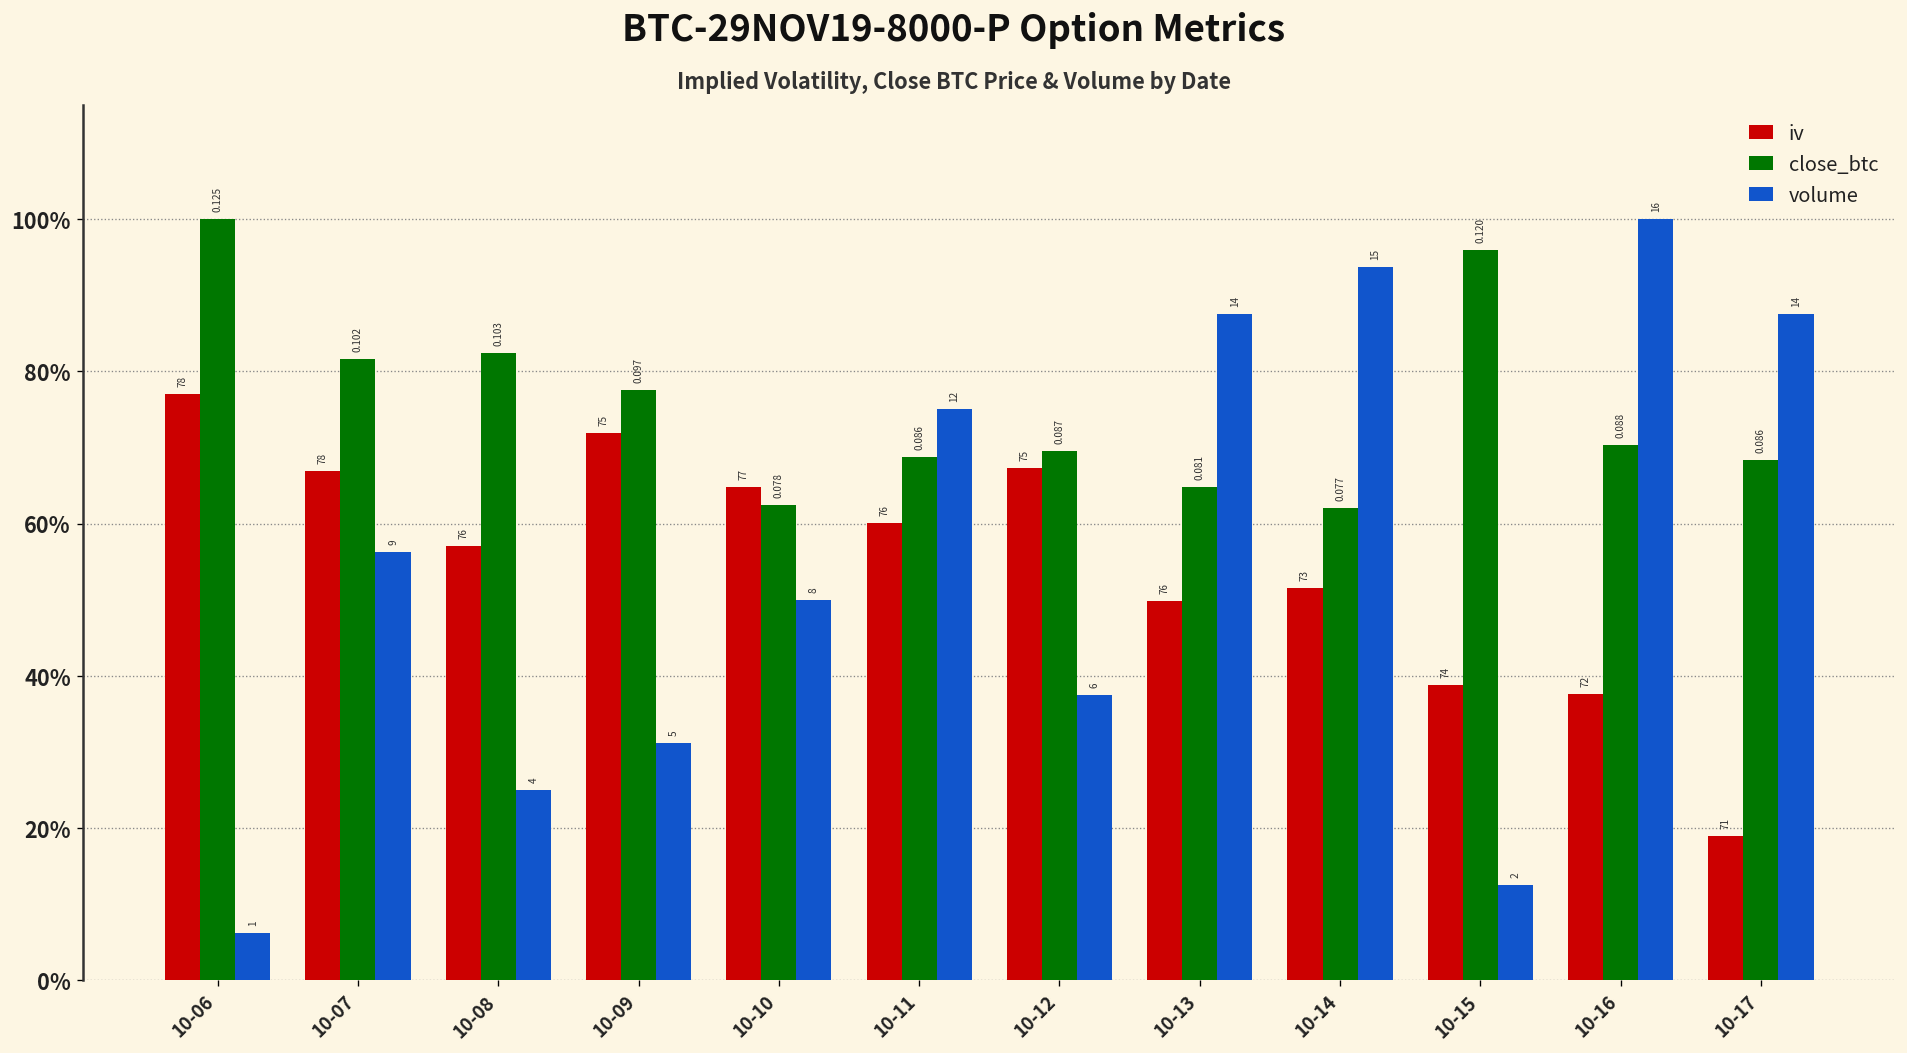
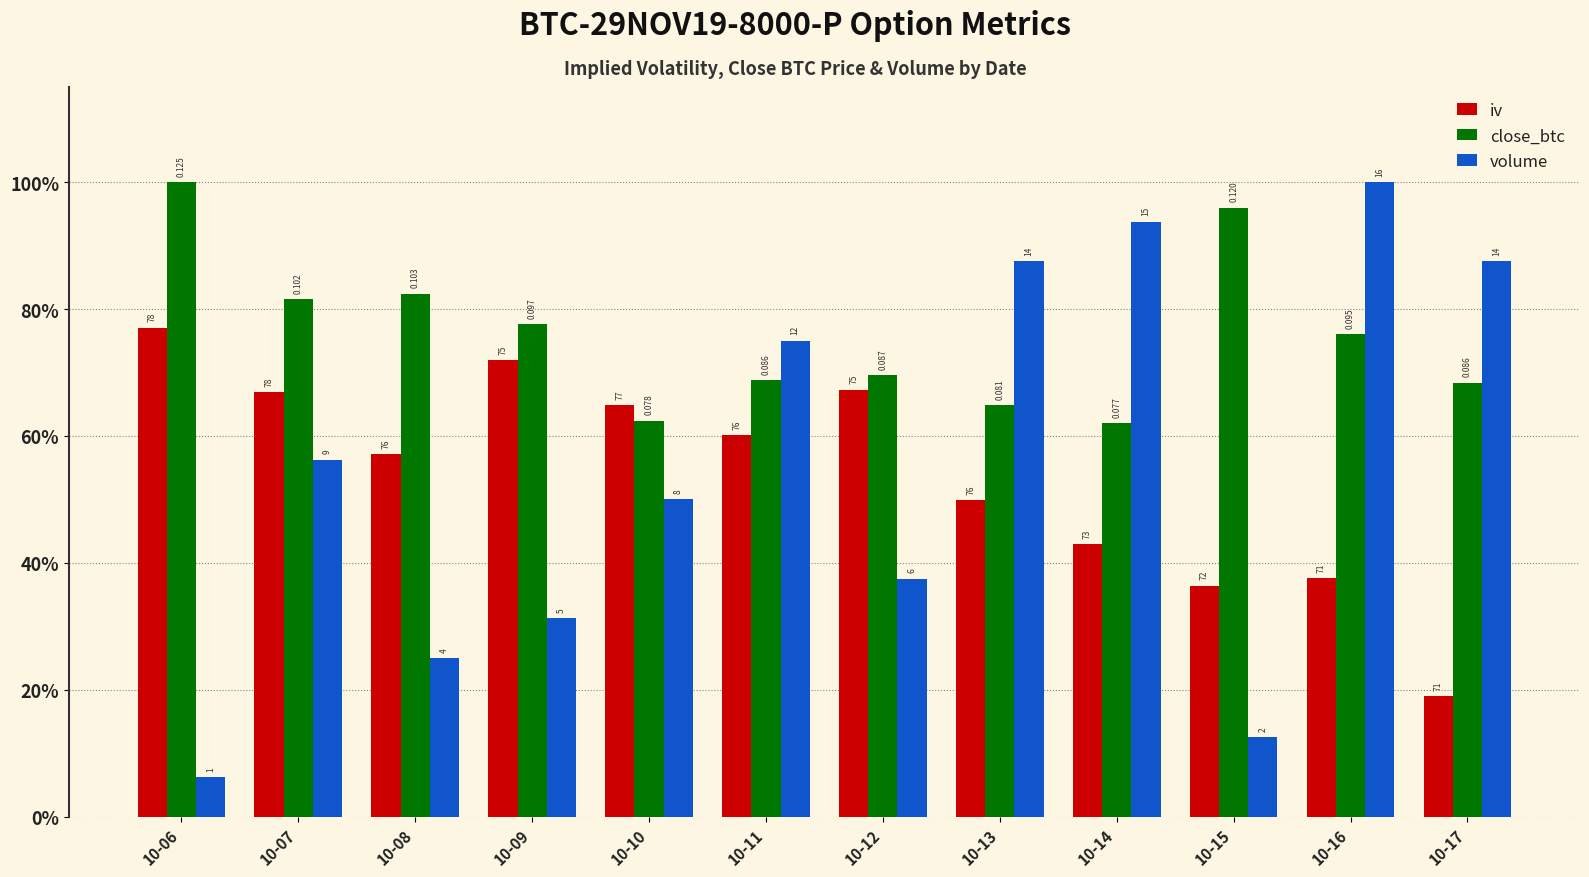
iv, 10-14: 74 -> 72
iv, 10-15: 72 -> 71
close_btc, 10-16: 0.088 -> 0.095
